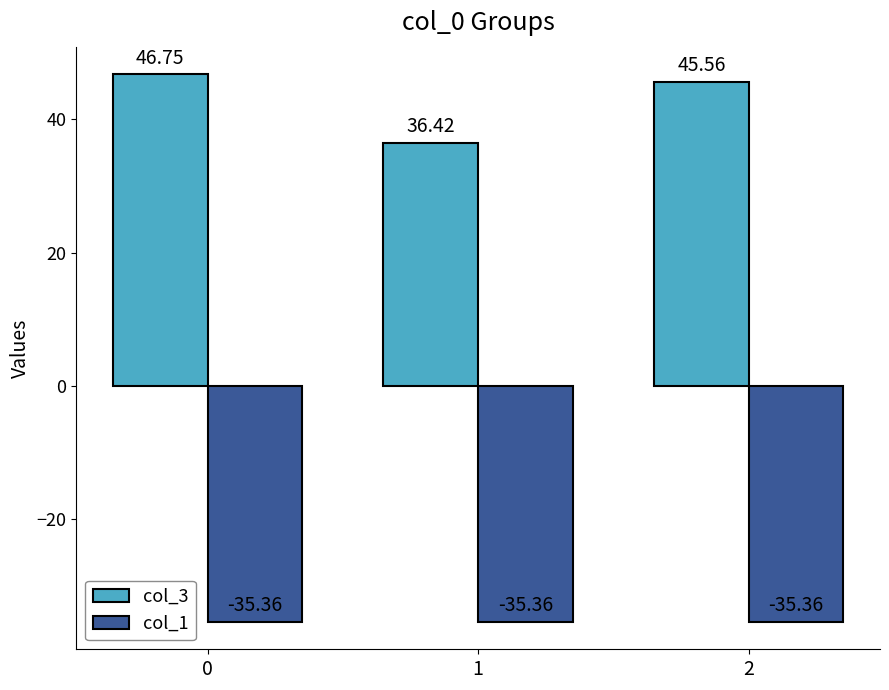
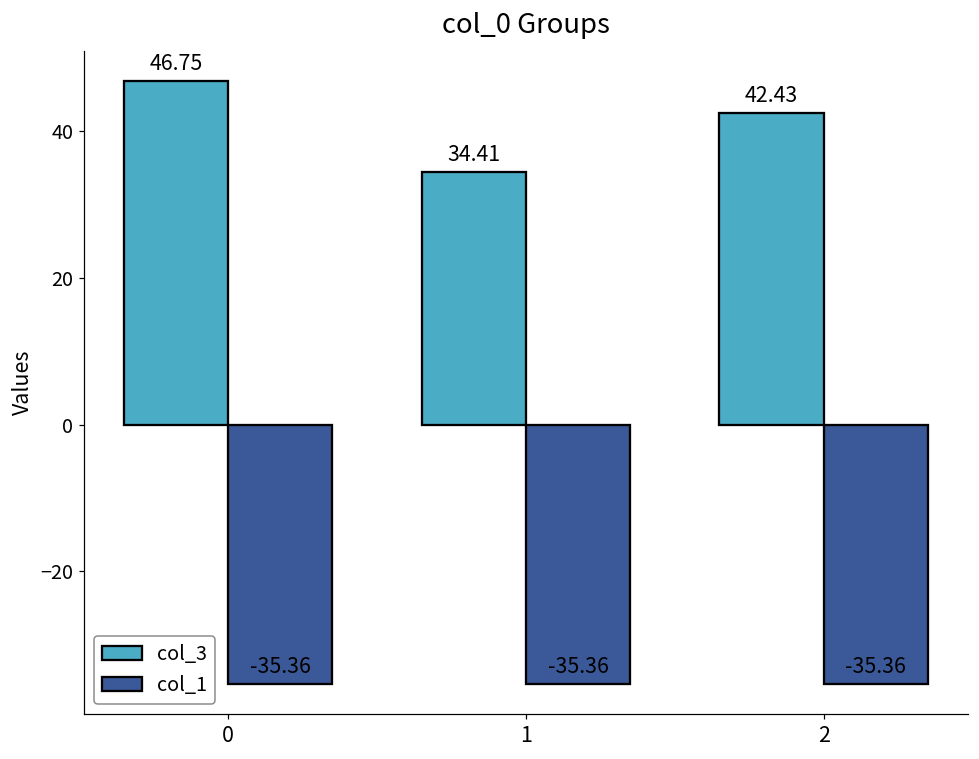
col_3, 1: 36.42 -> 34.41
col_3, 2: 45.56 -> 42.43
